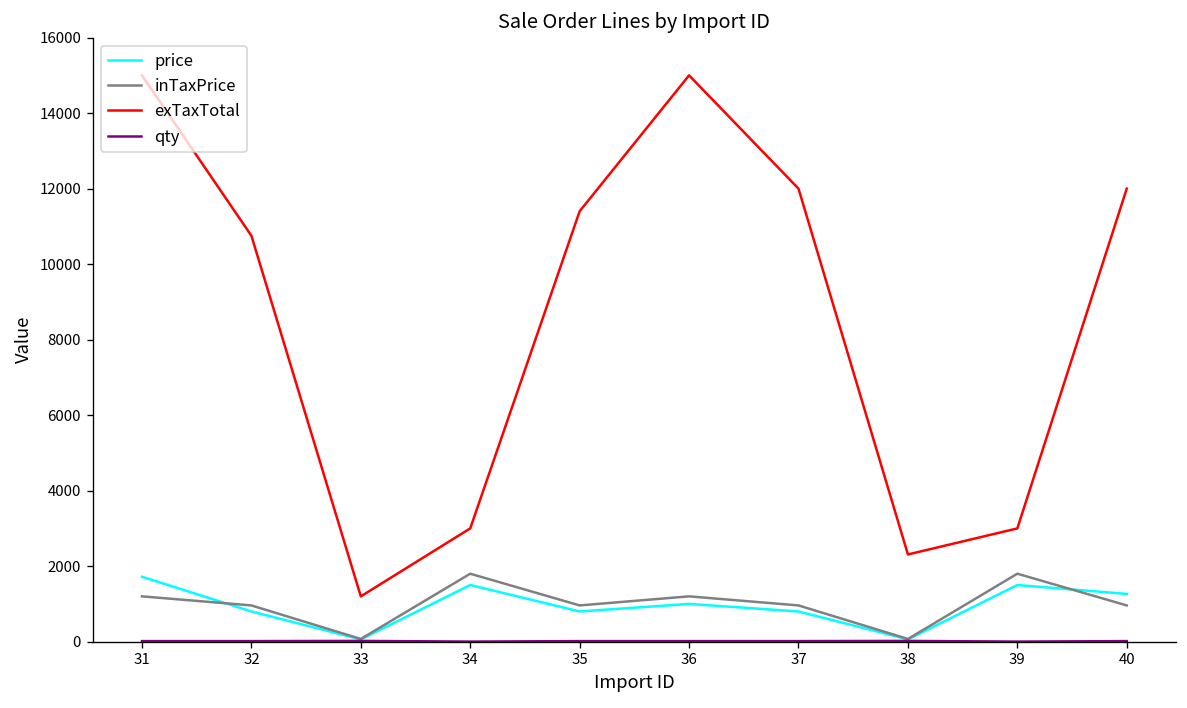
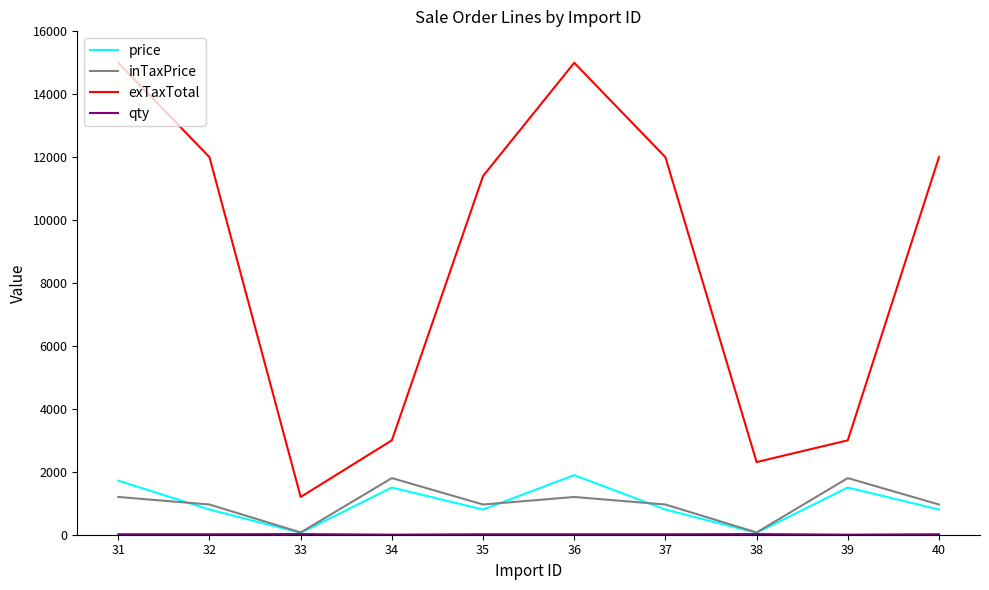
exTaxTotal, 32: 10800 -> 12000
price, 36: 1000 -> 1900
price, 40: 1300 -> 800
